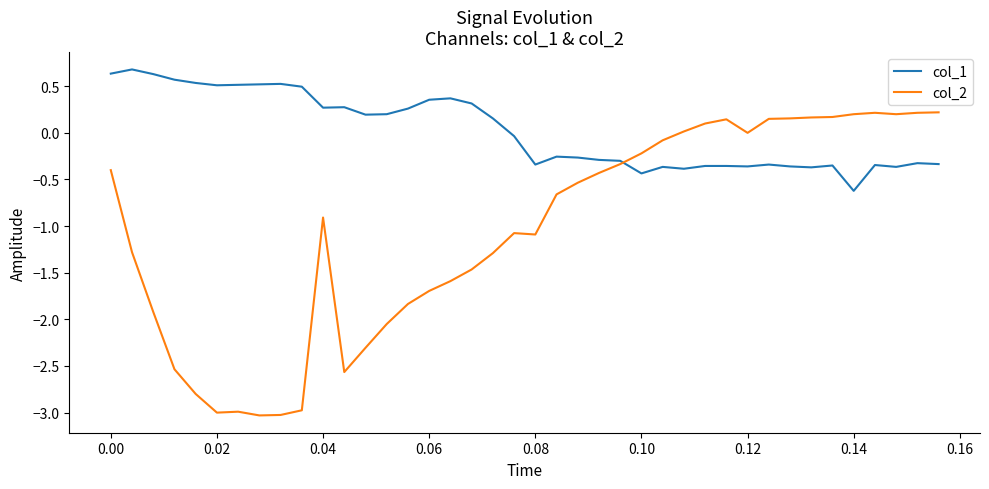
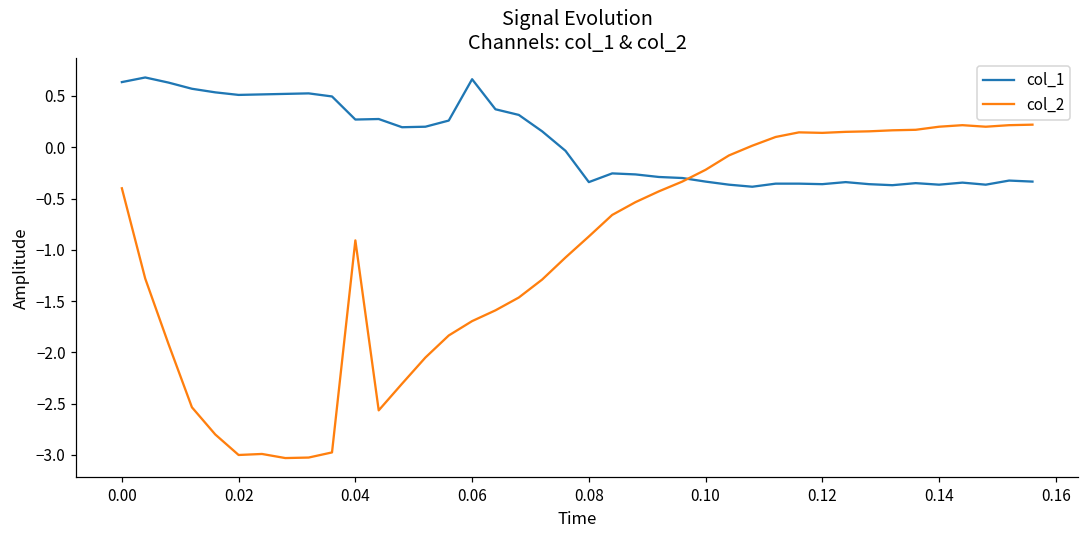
col_1, 0.06: 0.4 -> 0.7
col_2, 0.08: -1.1 -> -0.9
col_1, 0.10: -0.4 -> -0.3
col_2, 0.12: 0.0 -> 0.1
col_1, 0.14: -0.6 -> -0.4
